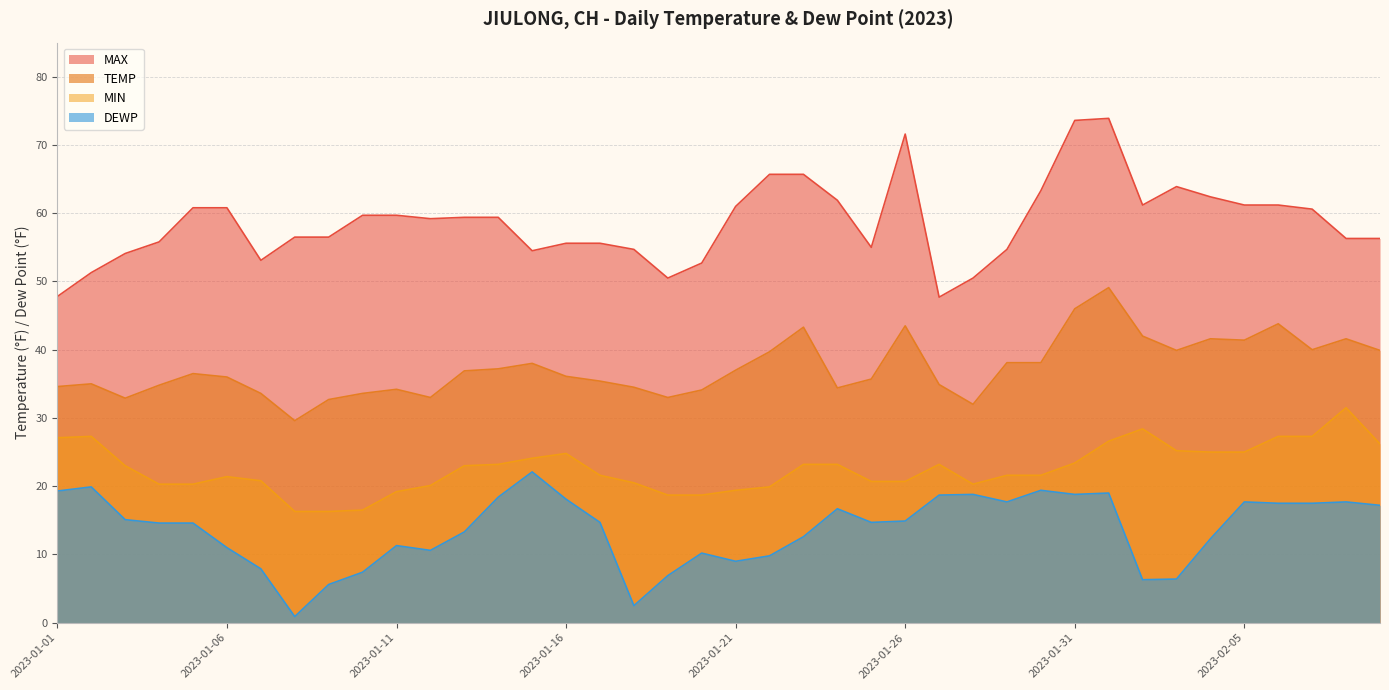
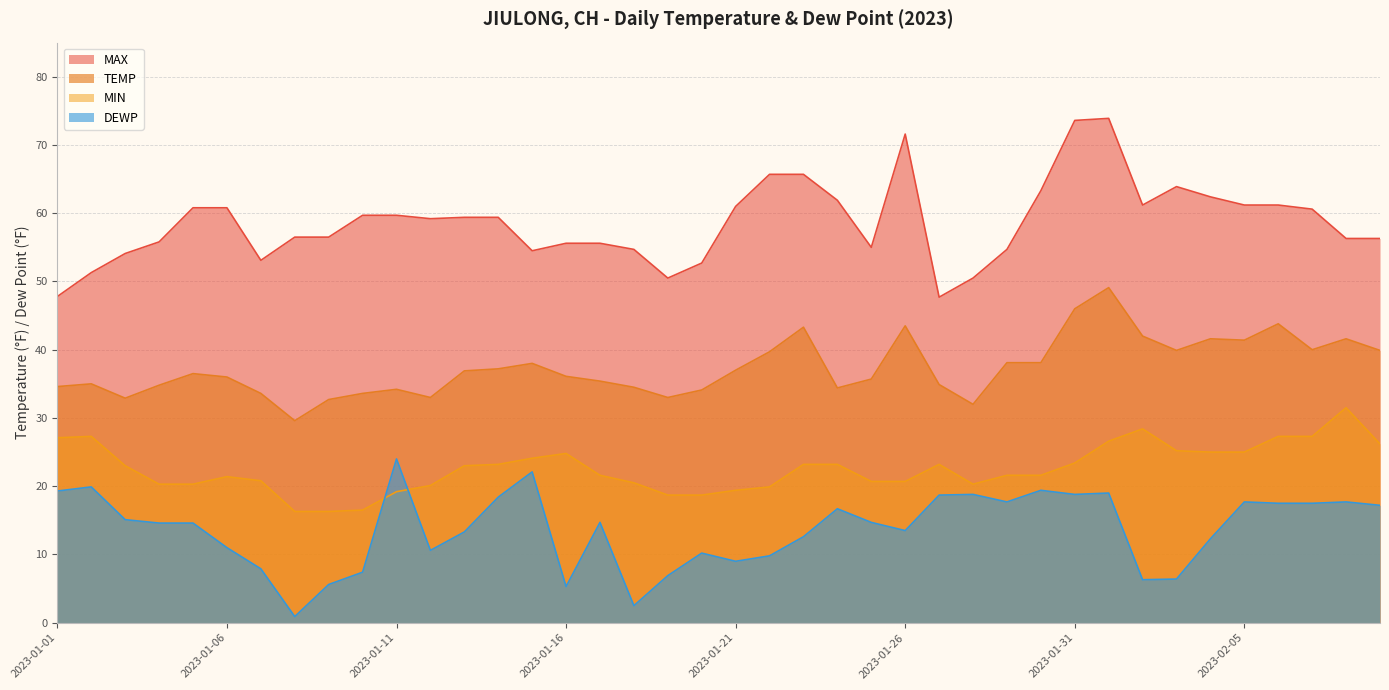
DEWP, 2023-01-11: 11 -> 24
DEWP, 2023-01-16: 18 -> 5
DEWP, 2023-01-26: 15 -> 14
